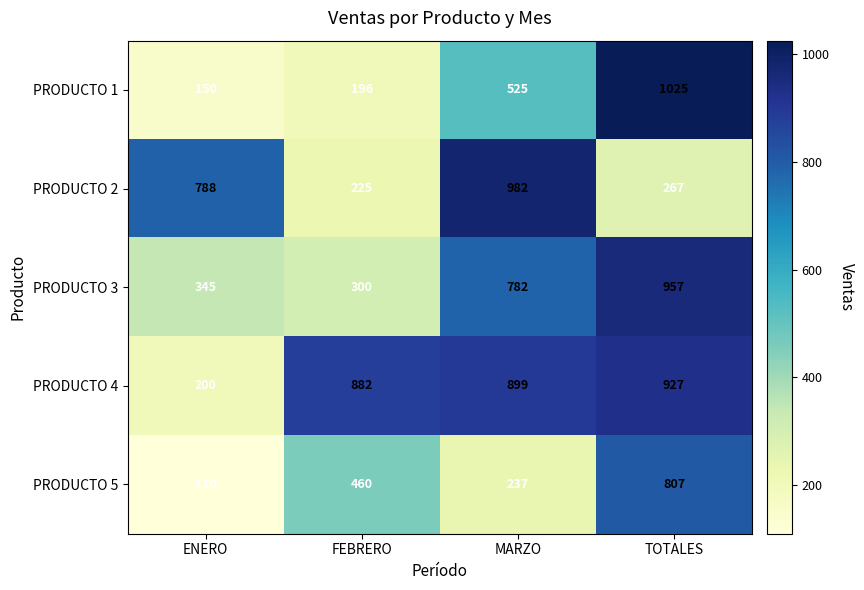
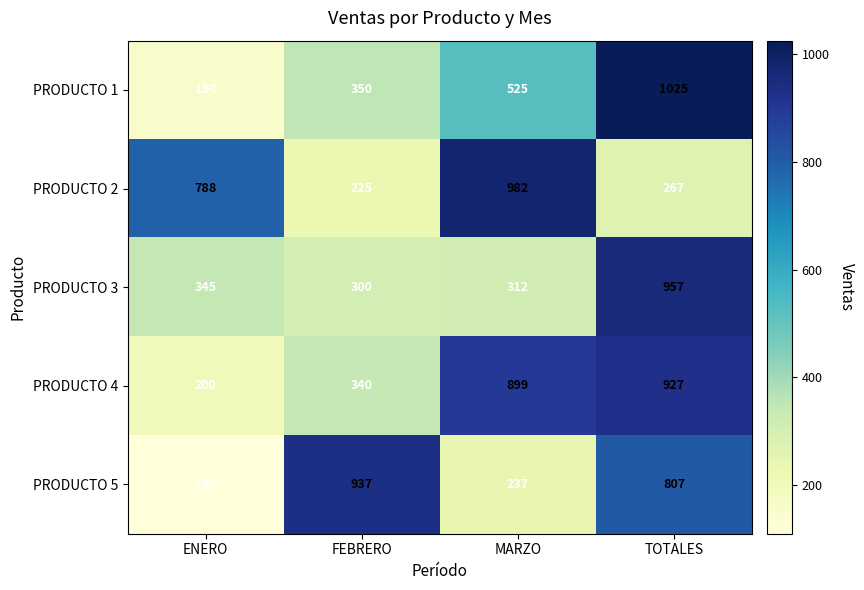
PRODUCTO 1, FEBRERO: 196 -> 350
PRODUCTO 3, MARZO: 782 -> 312
PRODUCTO 4, FEBRERO: 882 -> 340
PRODUCTO 5, FEBRERO: 460 -> 937
